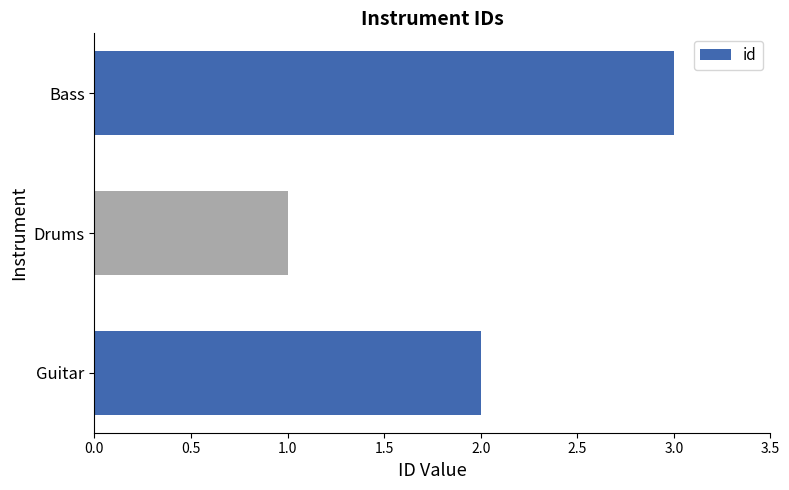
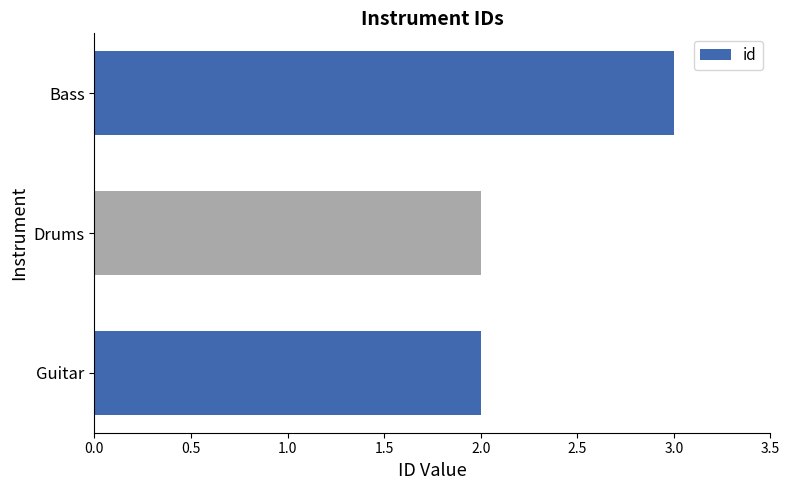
Drums: 1 -> 2
